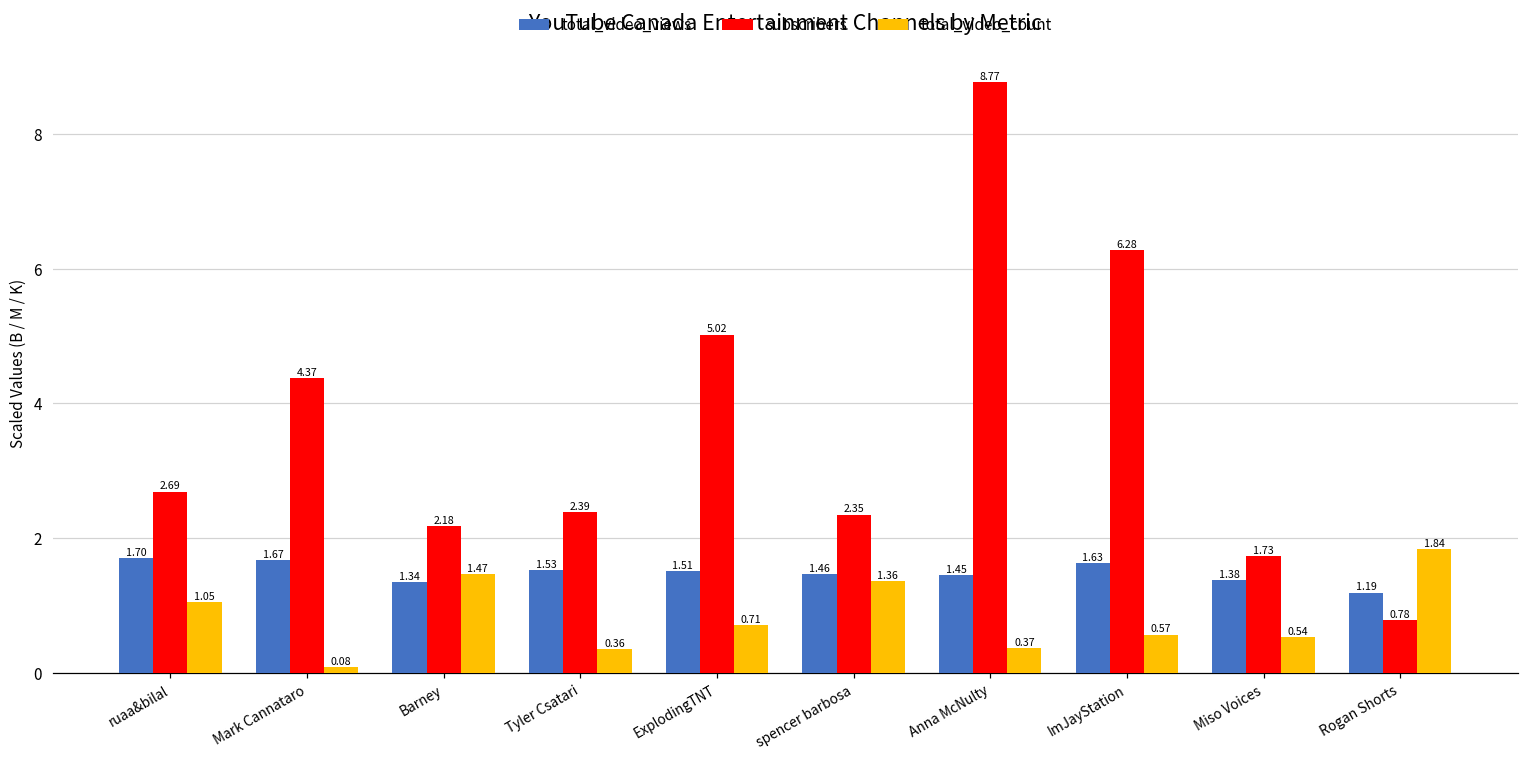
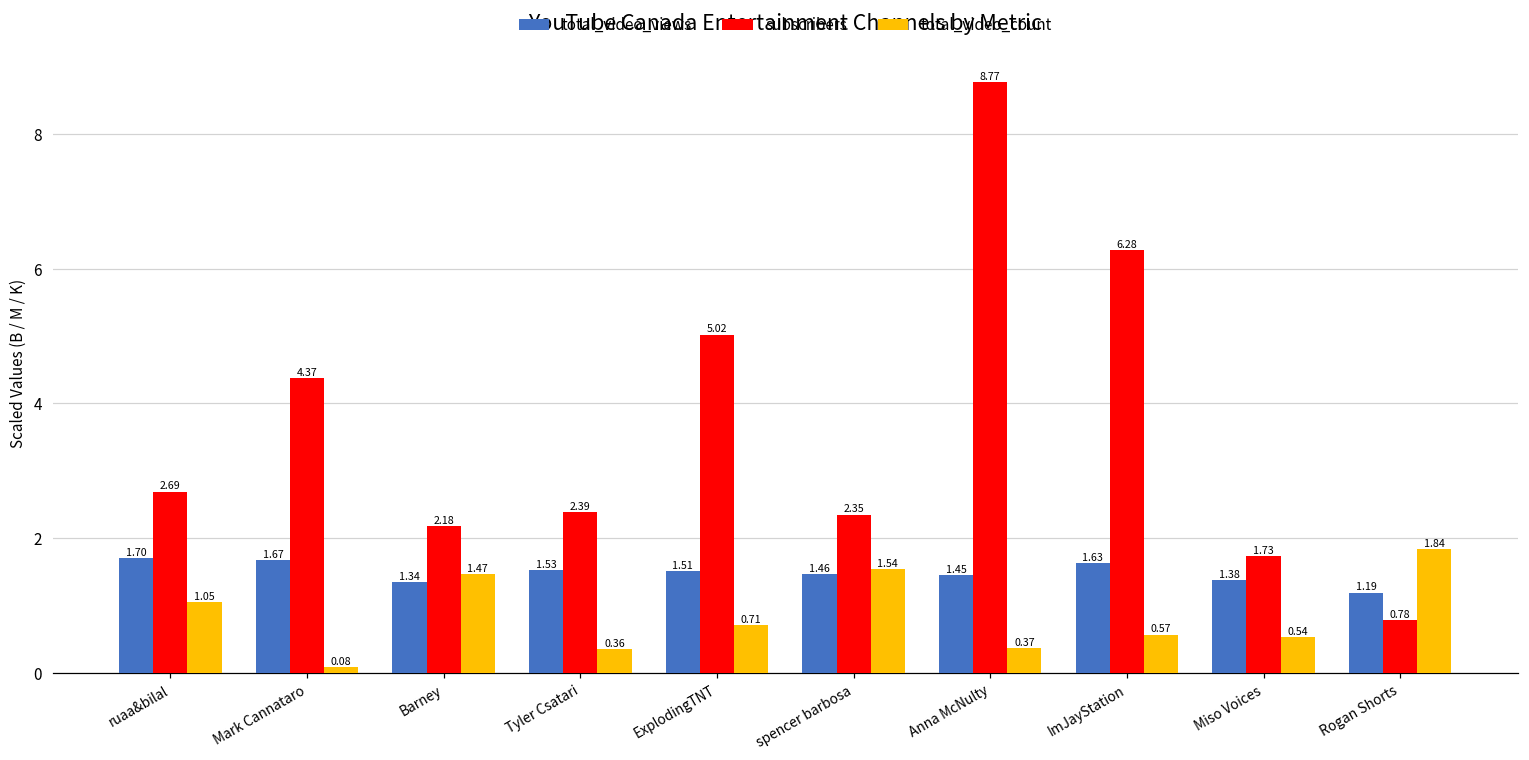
total_video_count, spencer barbosa: 1.36 -> 1.54
